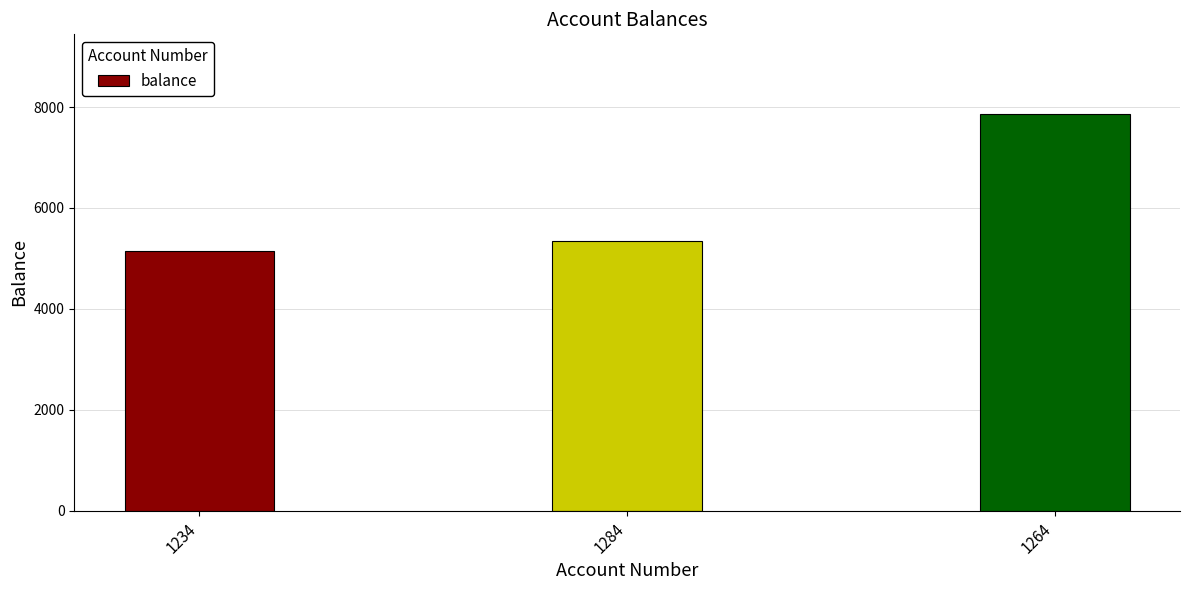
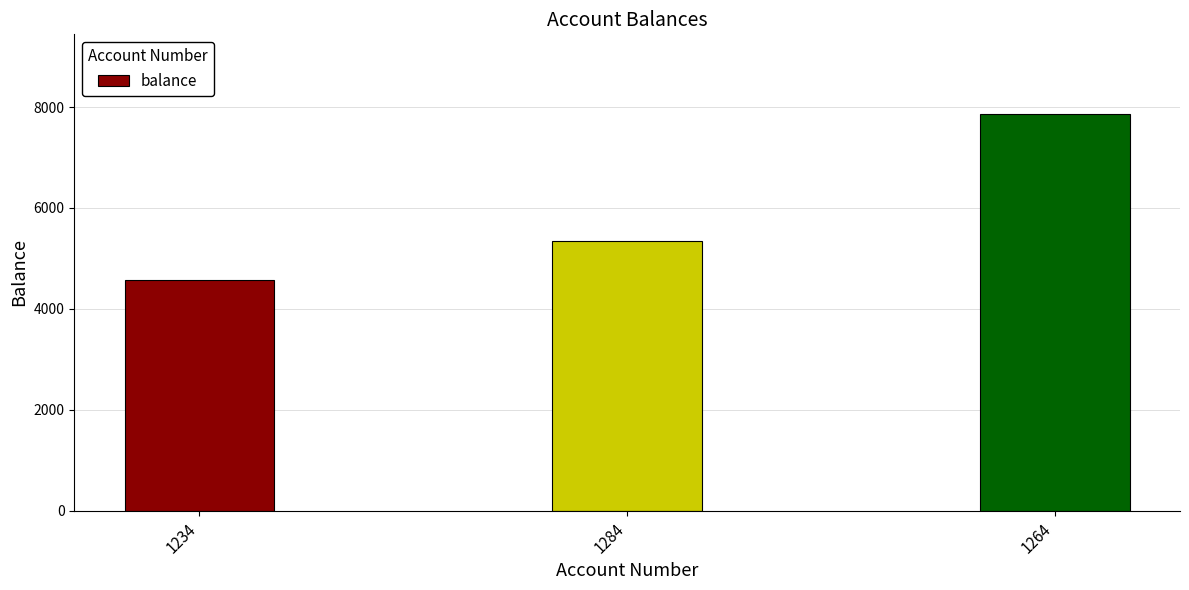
1234: 5100 -> 4600
